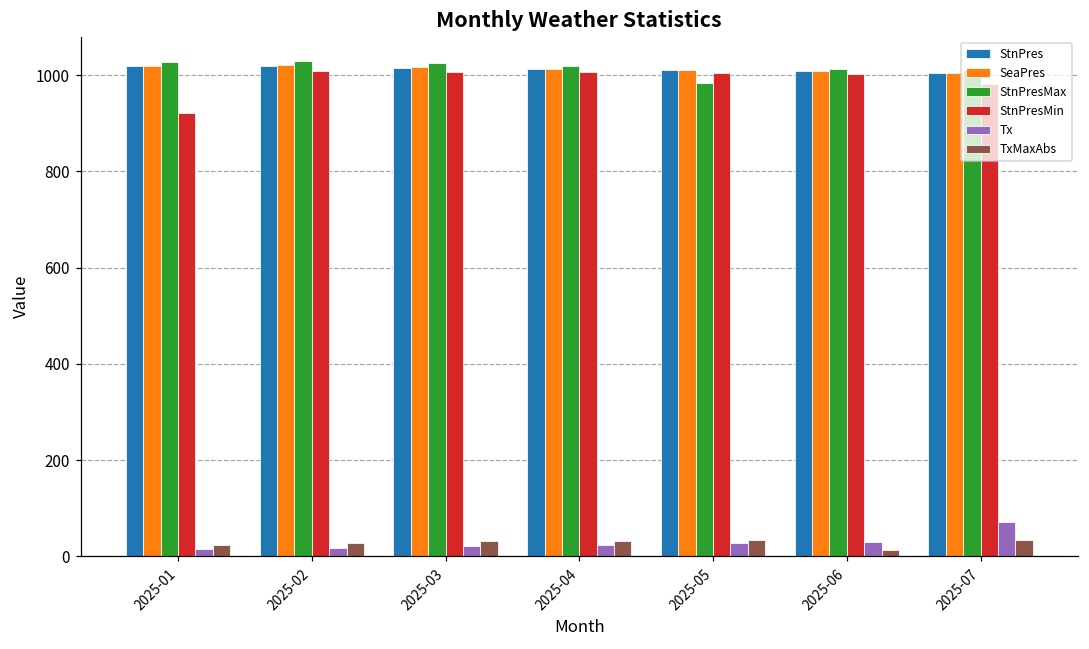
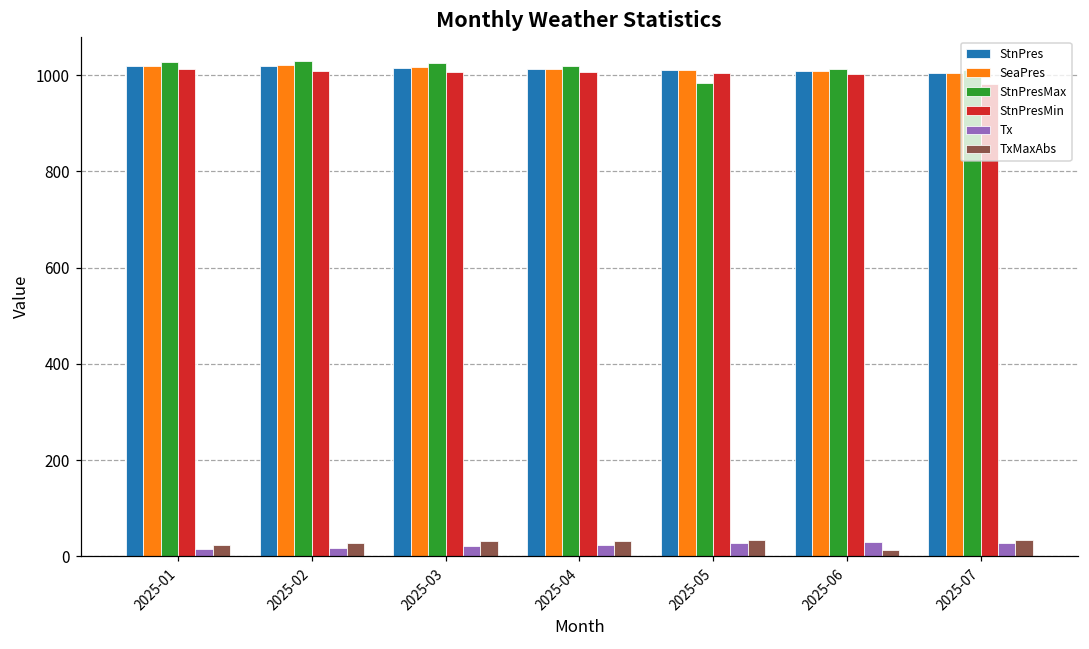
StnPresMin, 2025-01: 920 -> 1010
Tx, 2025-07: 70 -> 30
